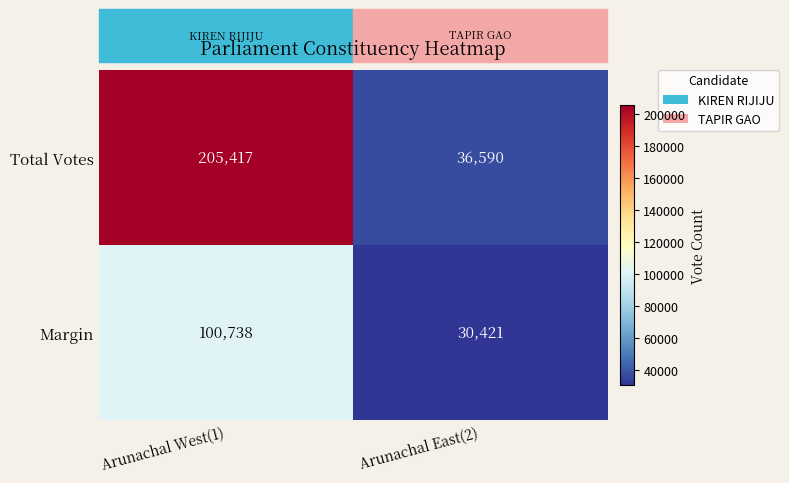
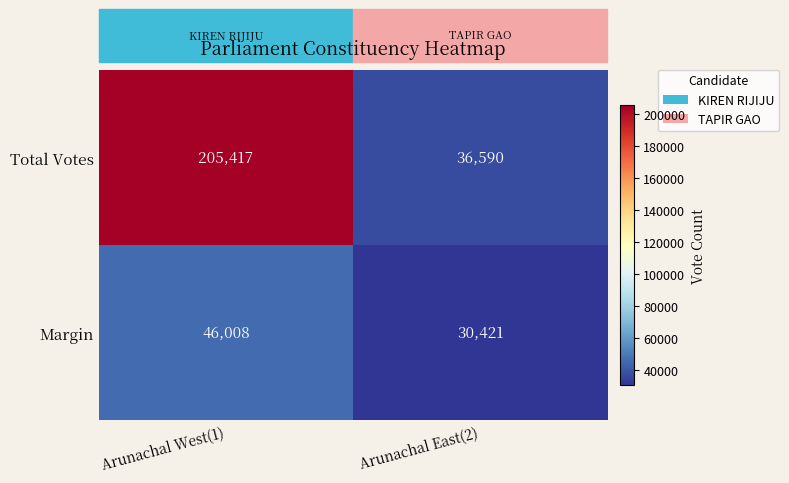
Margin, Arunachal West(1): 100,738 -> 46,008
